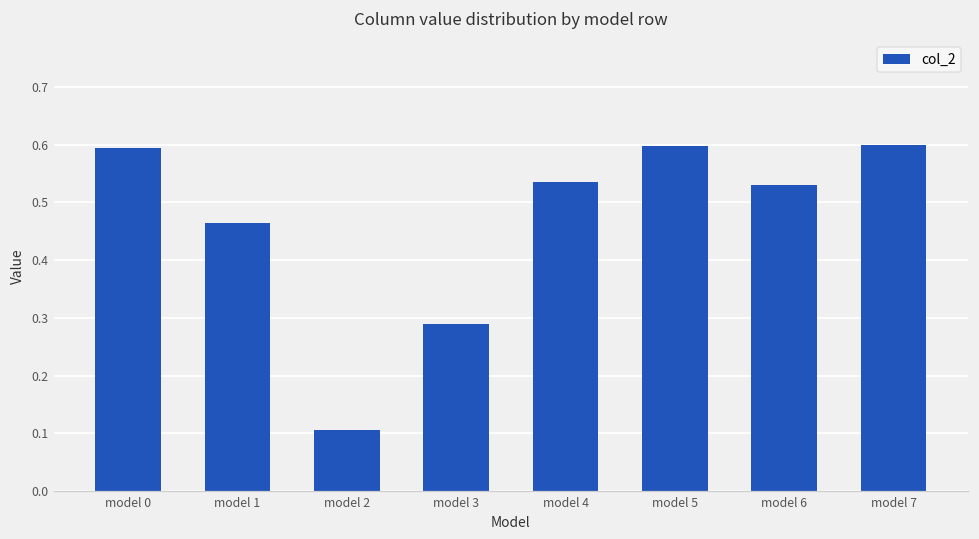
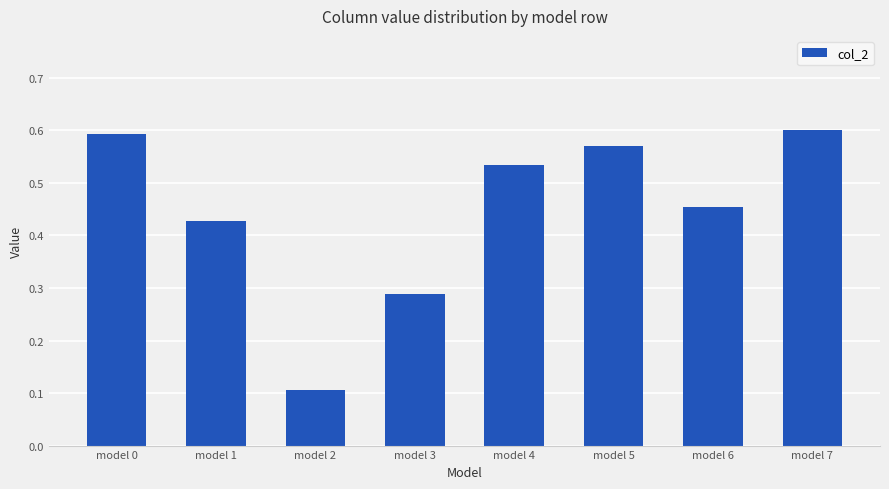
model 1: 0.47 -> 0.43
model 5: 0.60 -> 0.57
model 6: 0.53 -> 0.45
